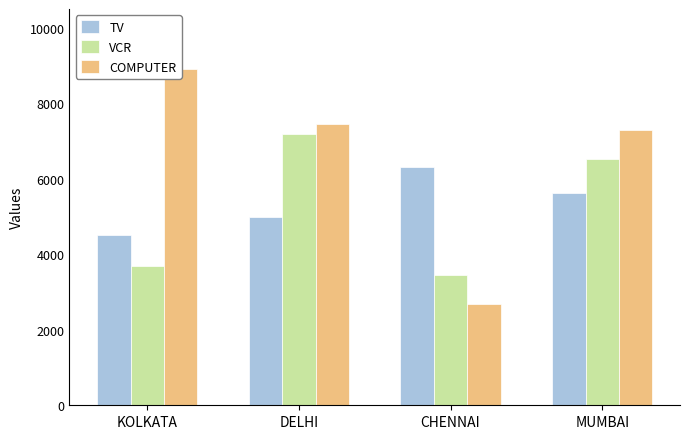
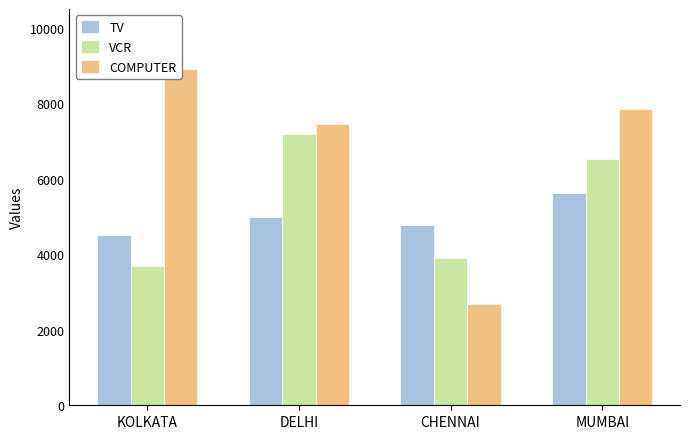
TV, CHENNAI: 6300 -> 4800
VCR, CHENNAI: 3400 -> 3900
COMPUTER, MUMBAI: 7300 -> 7900
